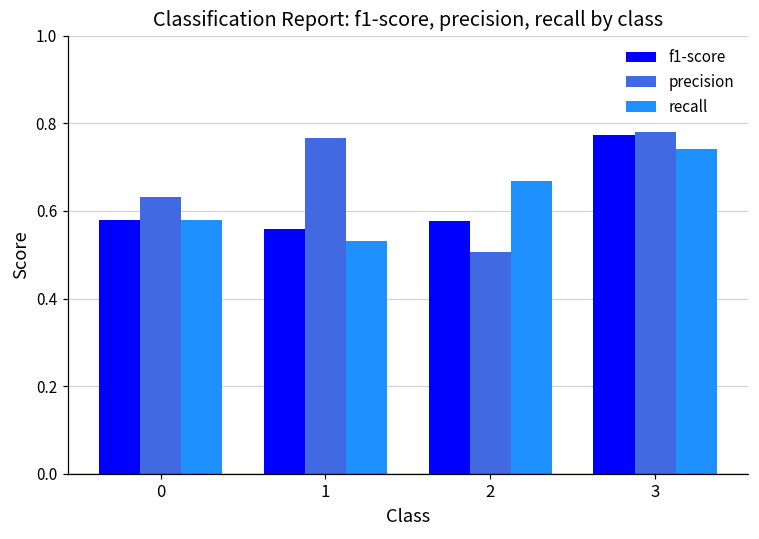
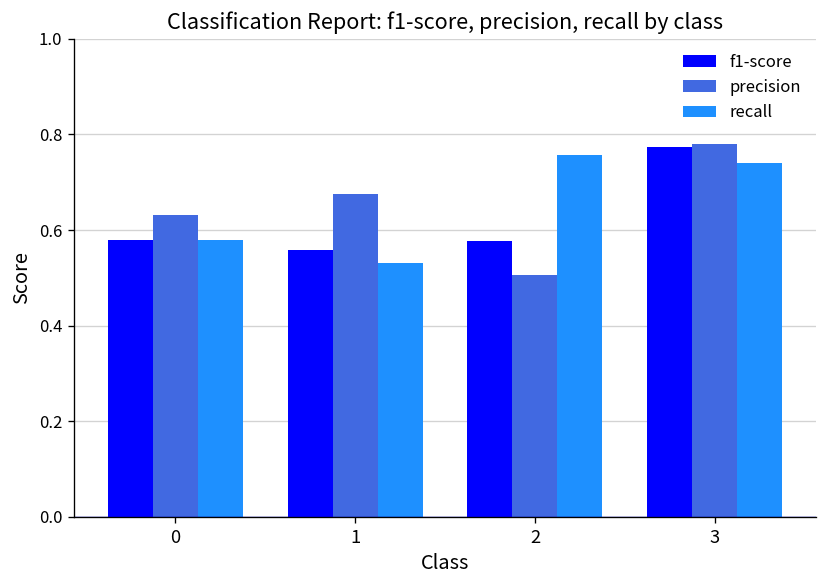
precision, 1: 0.77 -> 0.67
recall, 2: 0.67 -> 0.76
